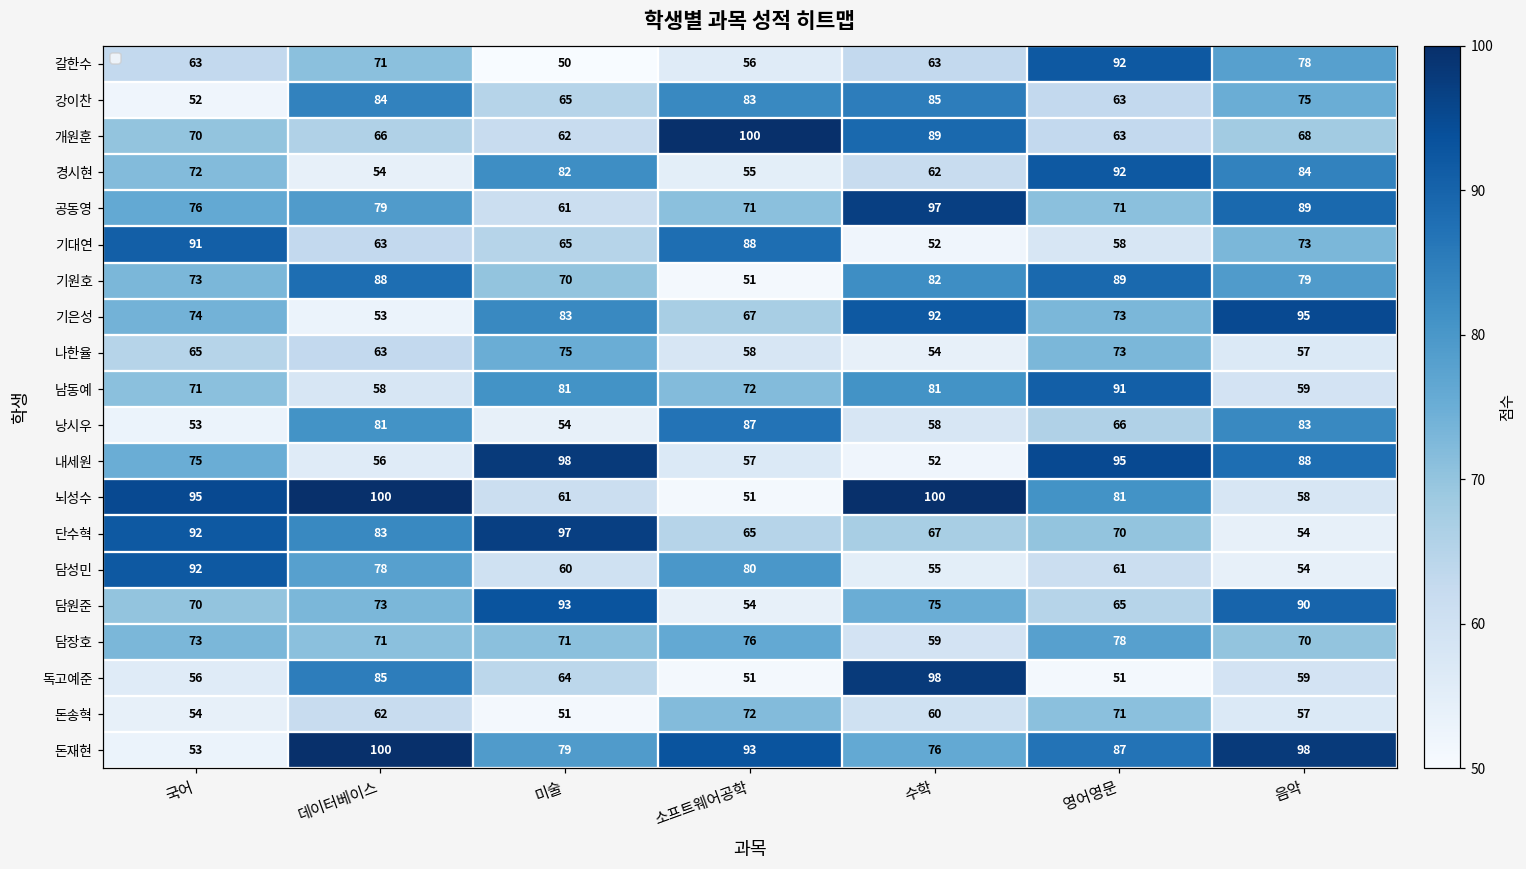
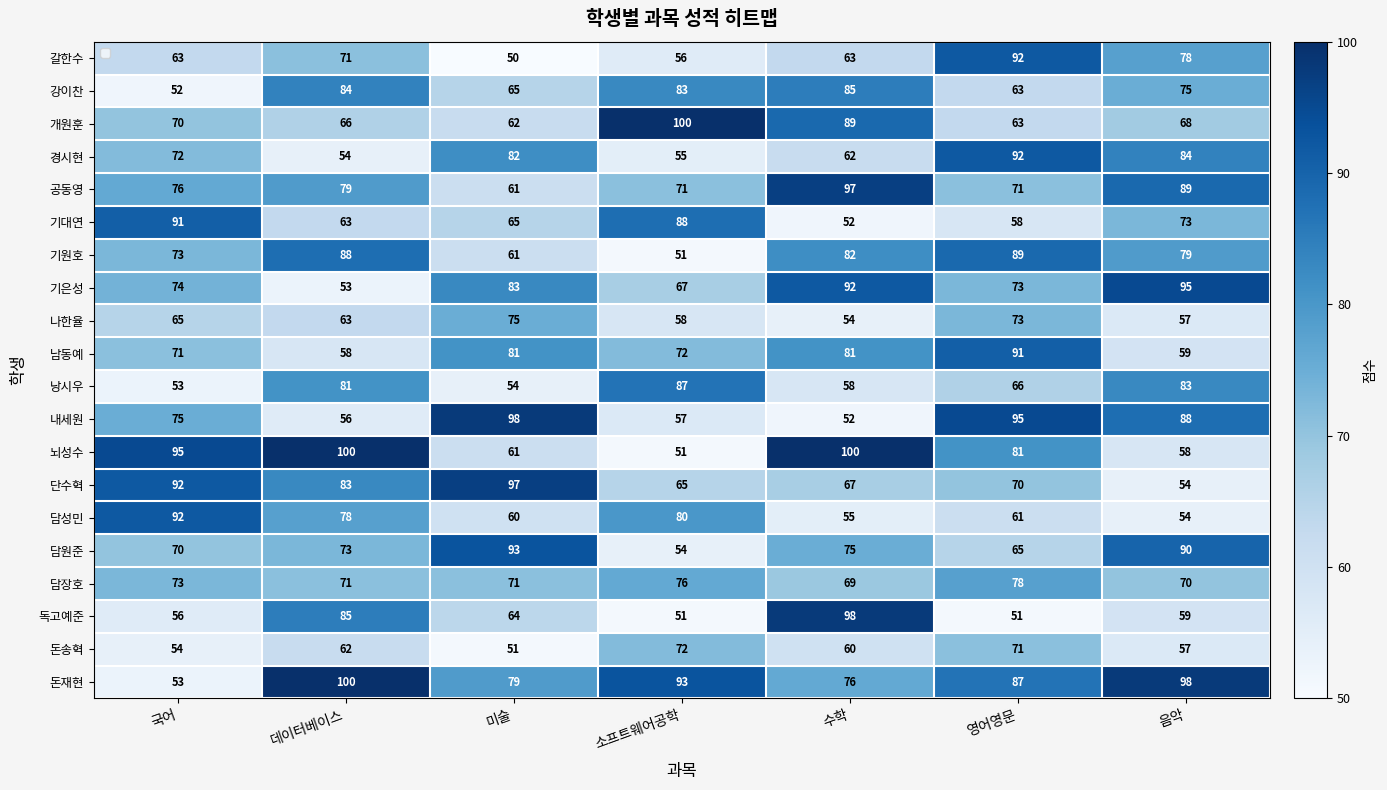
기원호, 미술: 70 -> 61
담장호, 수학: 59 -> 69
